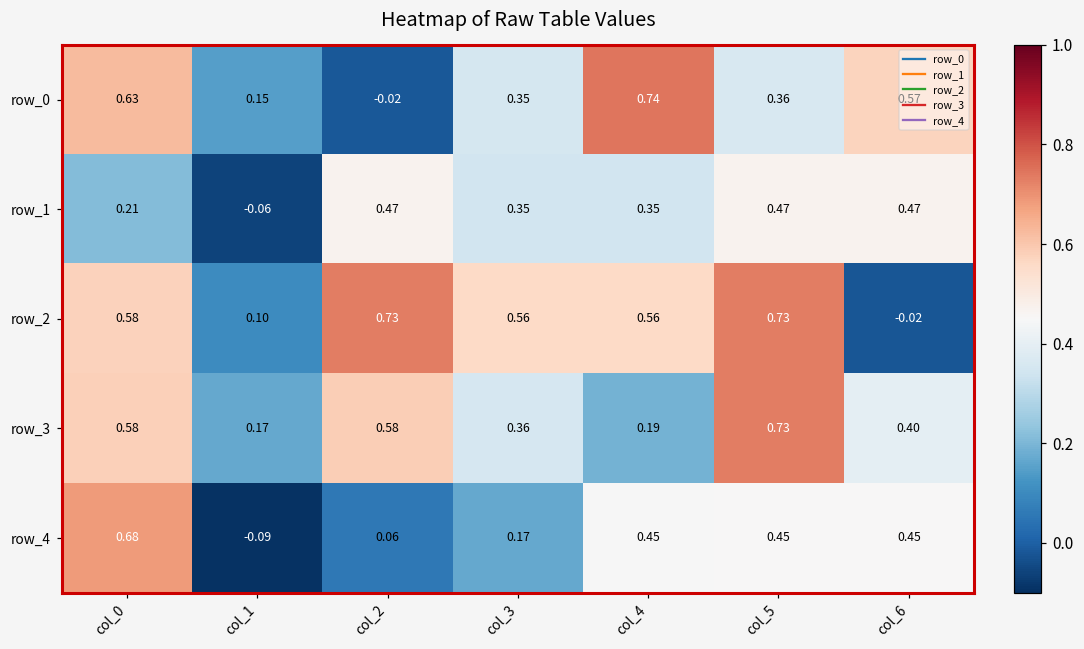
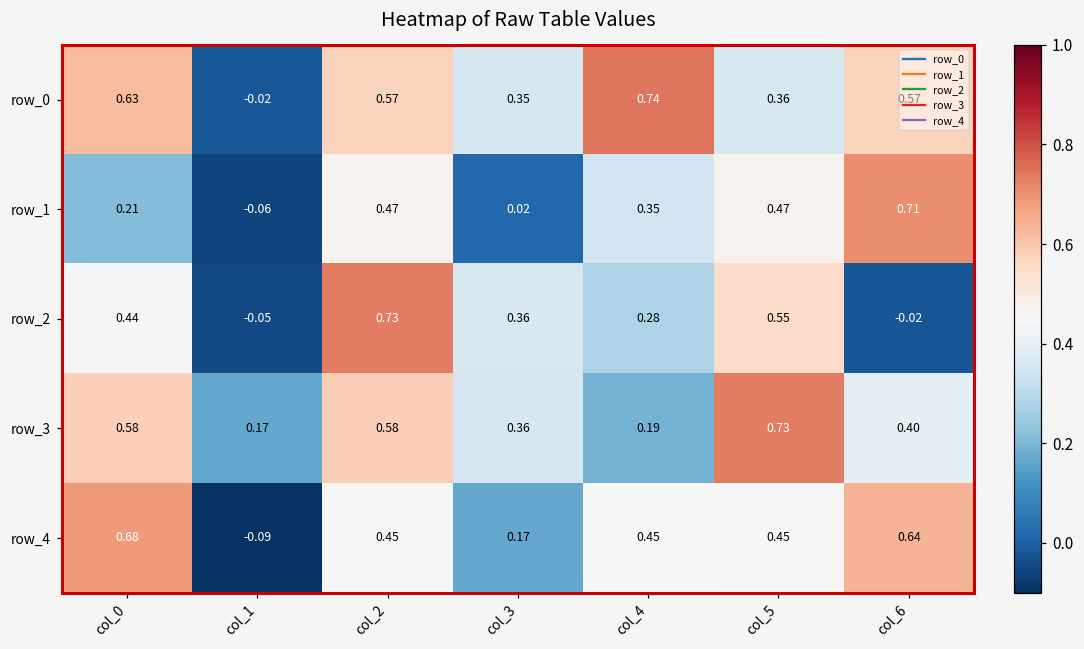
row_0, col_1: 0.15 -> -0.02
row_0, col_2: -0.02 -> 0.57
row_1, col_3: 0.35 -> 0.02
row_1, col_6: 0.47 -> 0.71
row_2, col_0: 0.58 -> 0.44
row_2, col_1: 0.10 -> -0.05
row_2, col_3: 0.56 -> 0.36
row_2, col_4: 0.56 -> 0.28
row_2, col_5: 0.73 -> 0.55
row_4, col_2: 0.06 -> 0.45
row_4, col_6: 0.45 -> 0.64
